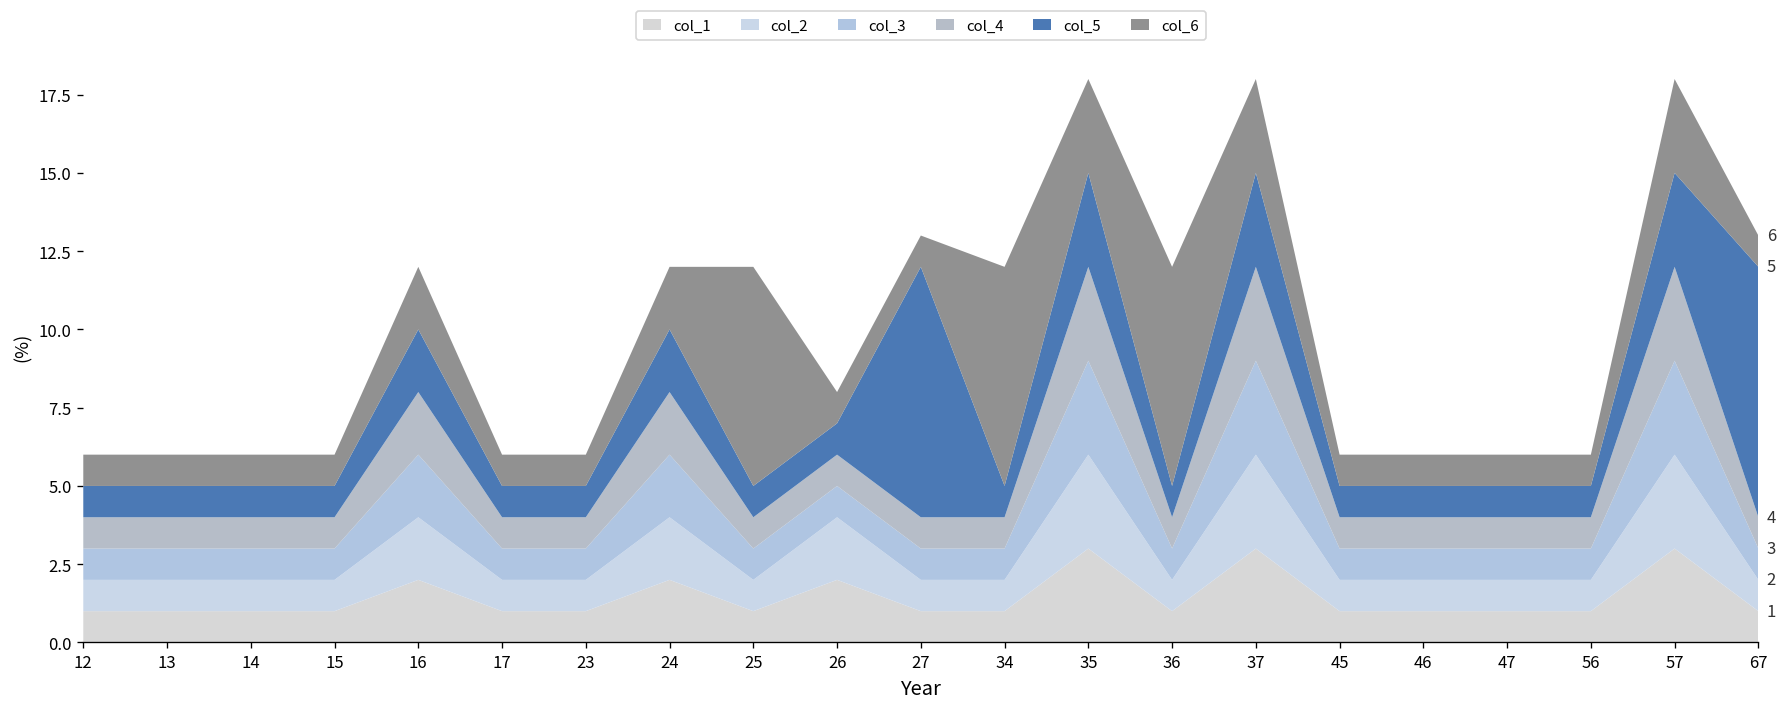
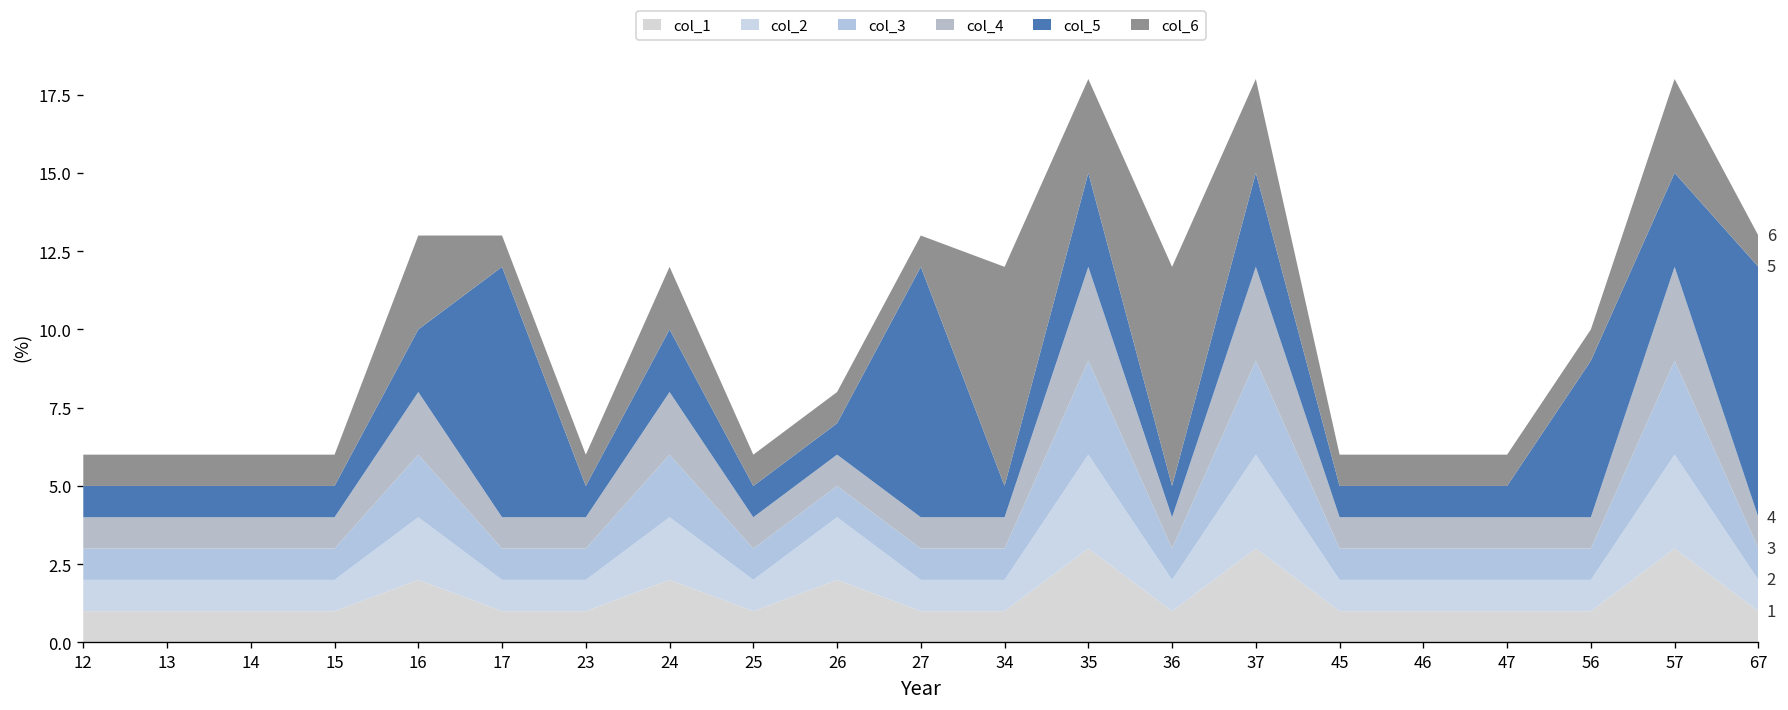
col_6, 16: 2 -> 3
col_5, 17: 1 -> 8
col_6, 25: 7 -> 1
col_5, 56: 1 -> 5
